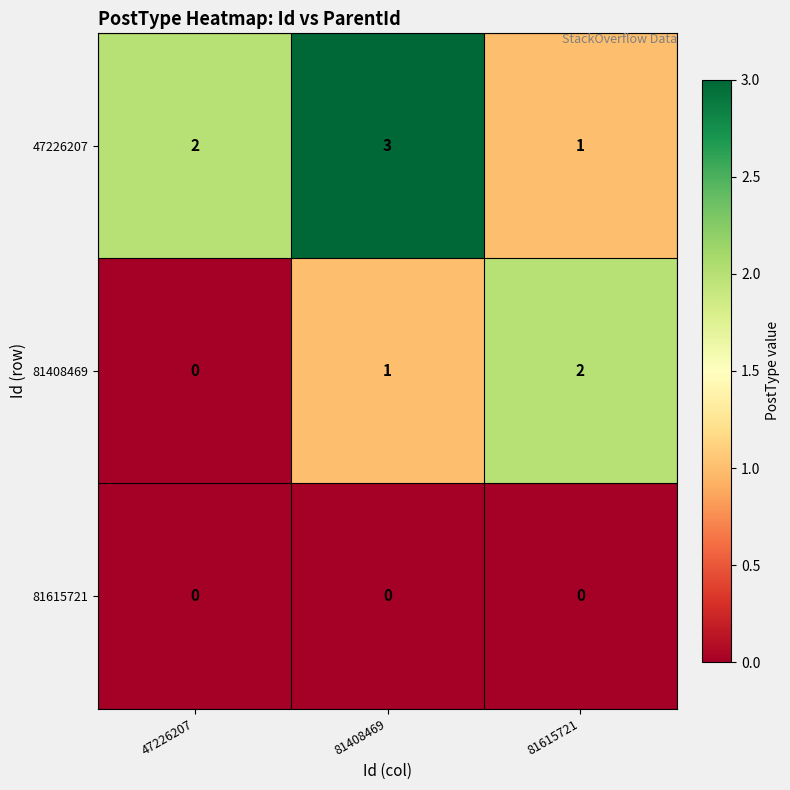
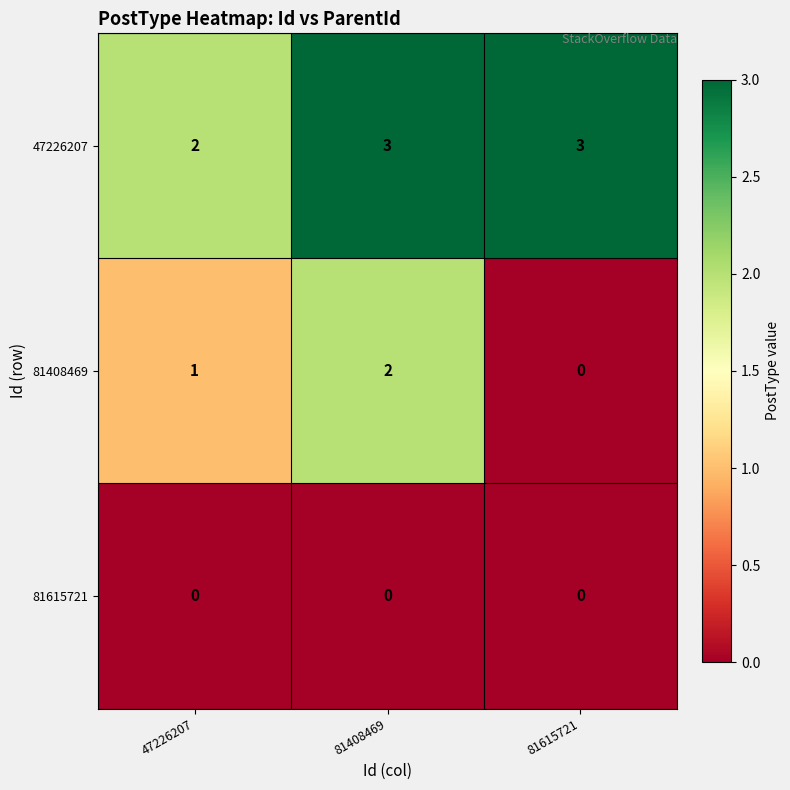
47226207, 81615721: 1 -> 3
81408469, 47226207: 0 -> 1
81408469, 81408469: 1 -> 2
81408469, 81615721: 2 -> 0
